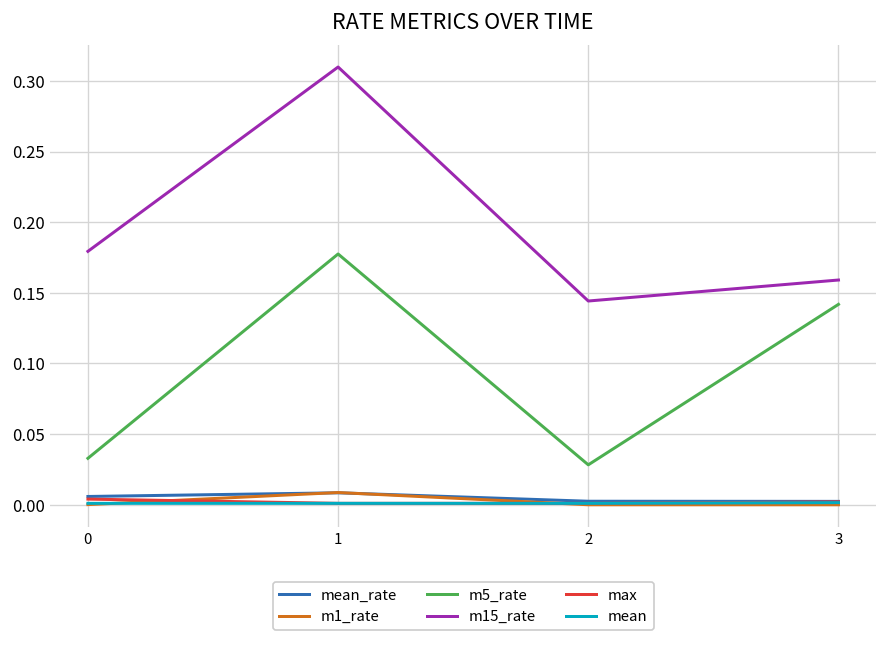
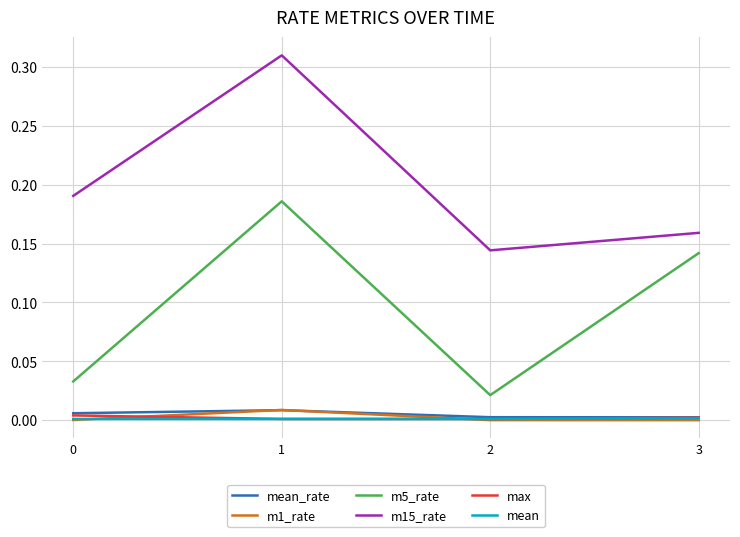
m15_rate, 0: 0.179 -> 0.190
m5_rate, 1: 0.177 -> 0.186
m5_rate, 2: 0.028 -> 0.021
